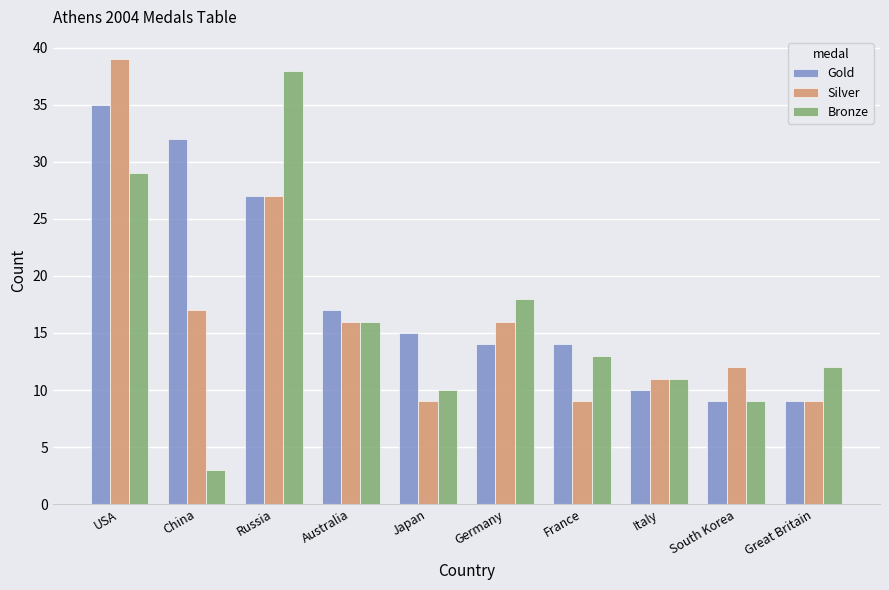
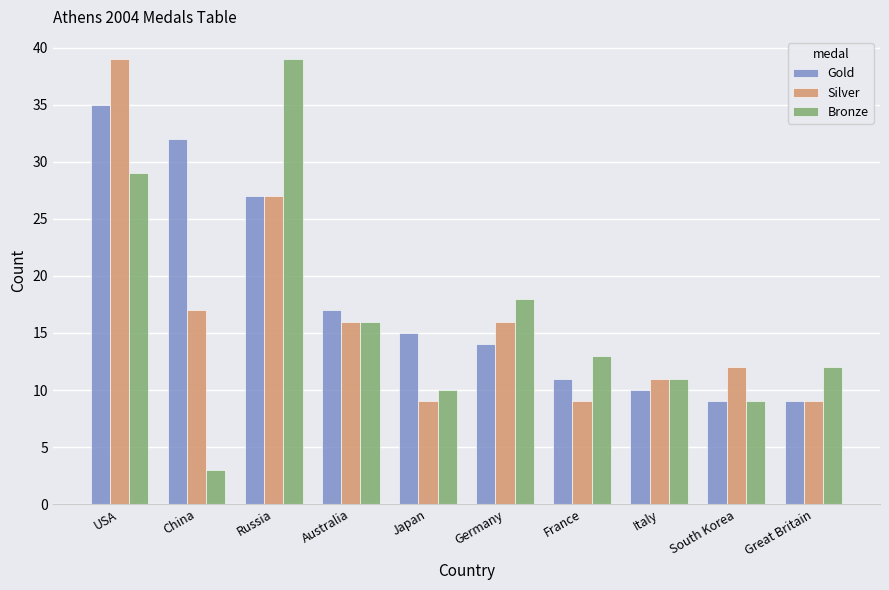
Bronze, Russia: 38 -> 39
Gold, France: 14 -> 11
